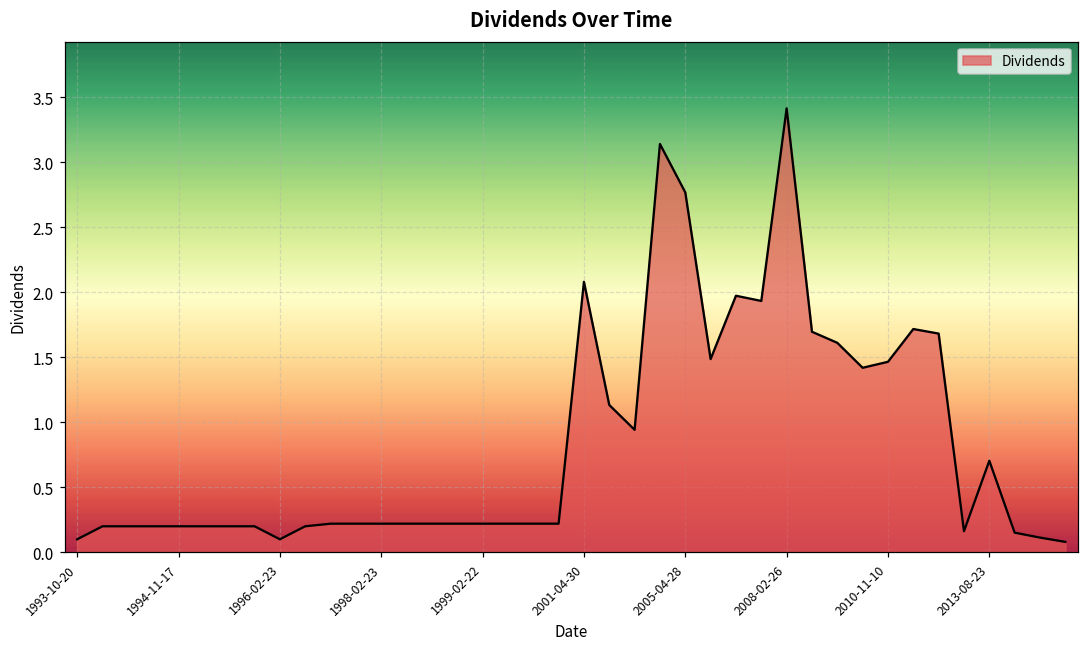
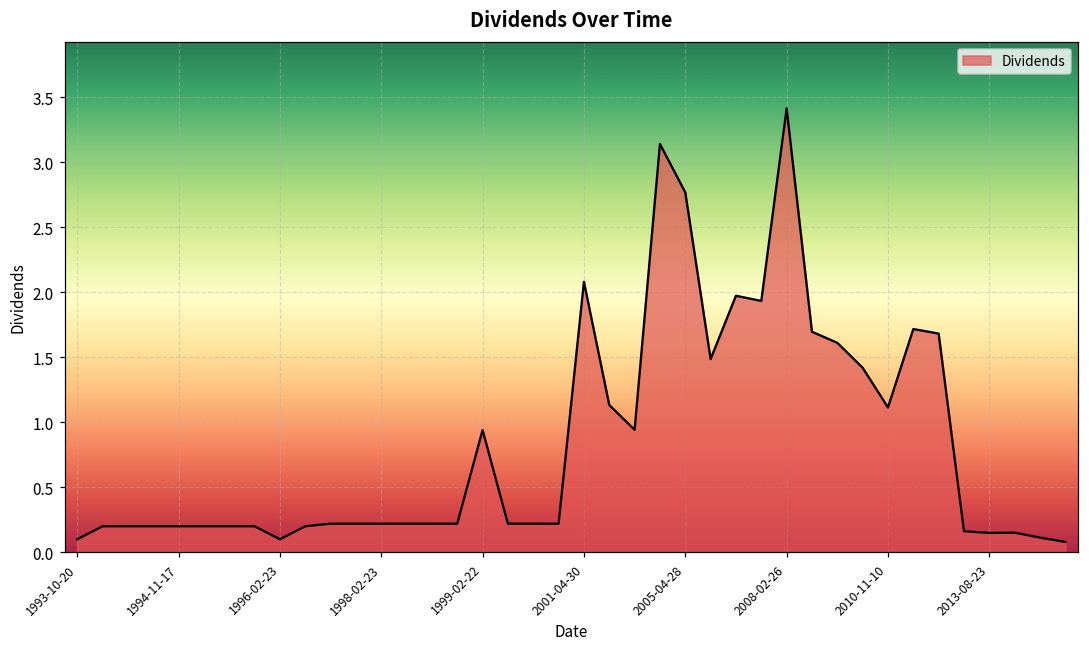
1999-02-22: 0.22 -> 0.94
2010-11-10: 1.47 -> 1.11
2013-08-23: 0.70 -> 0.15
